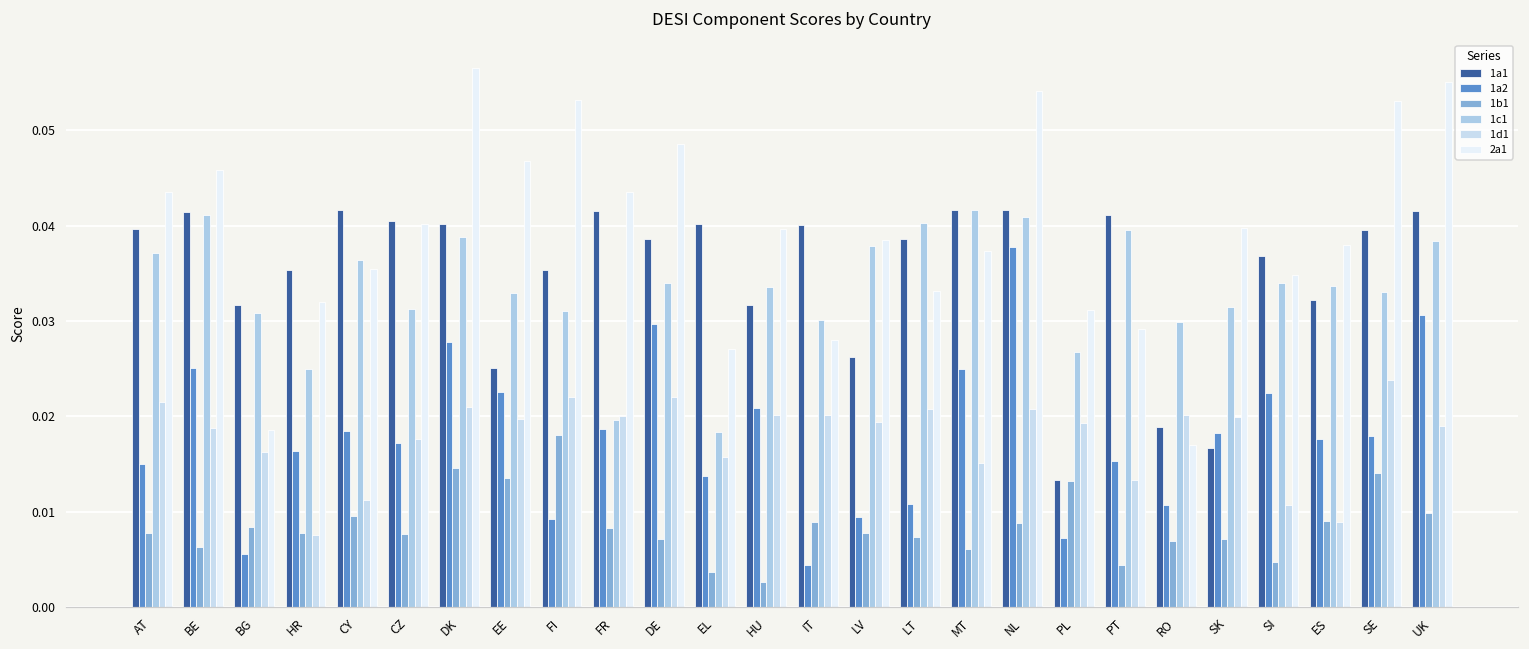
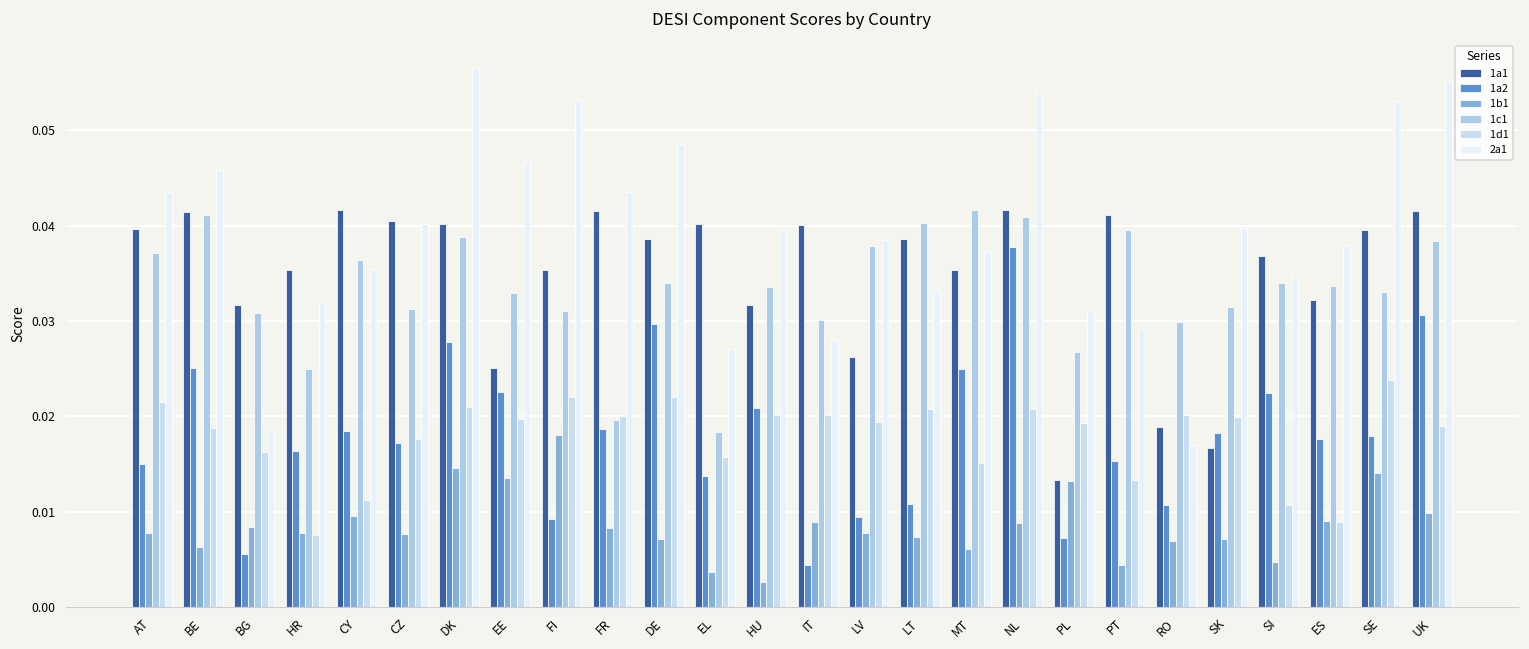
1a1, MT: 0.042 -> 0.035
